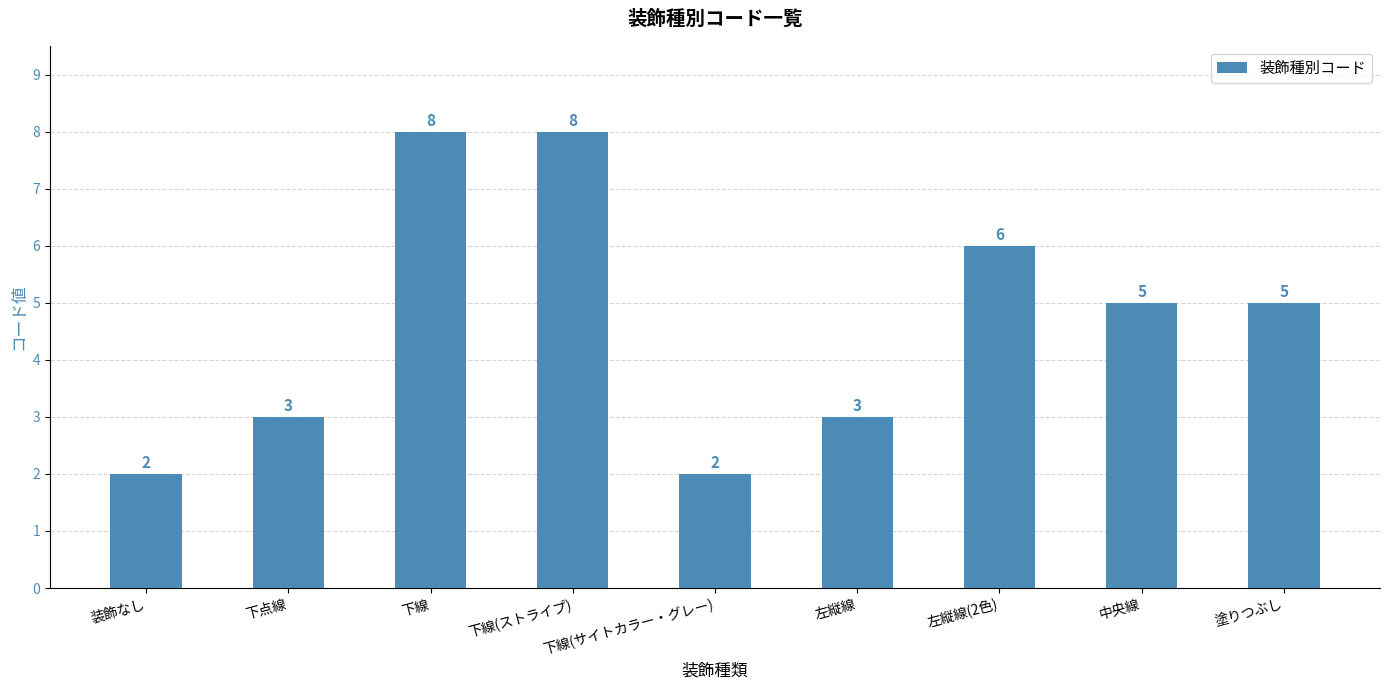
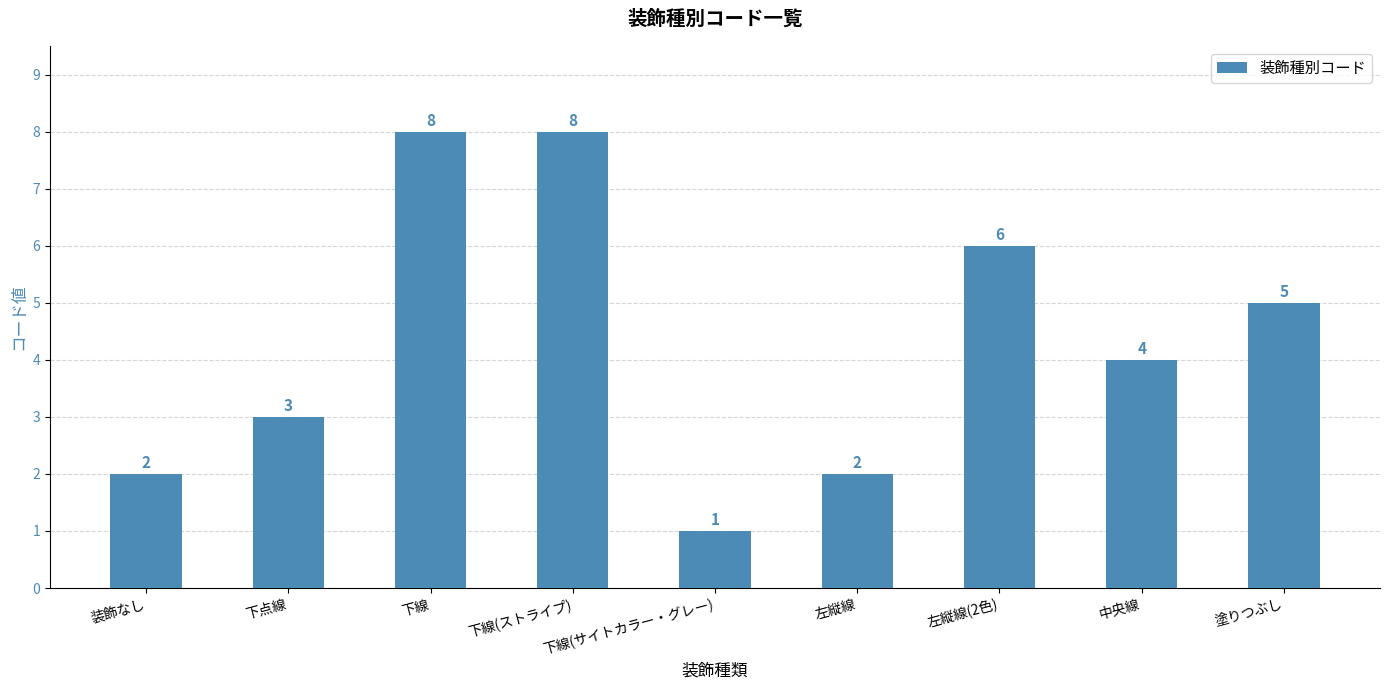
下線(サイトカラー・グレー): 2 -> 1
左縦線: 3 -> 2
中央線: 5 -> 4
